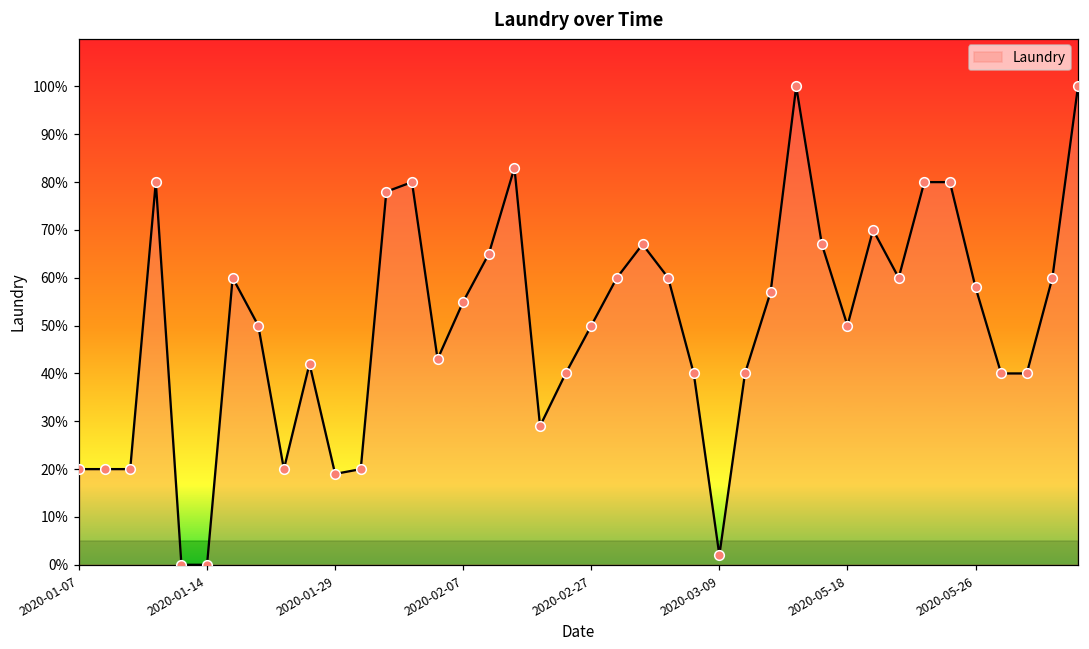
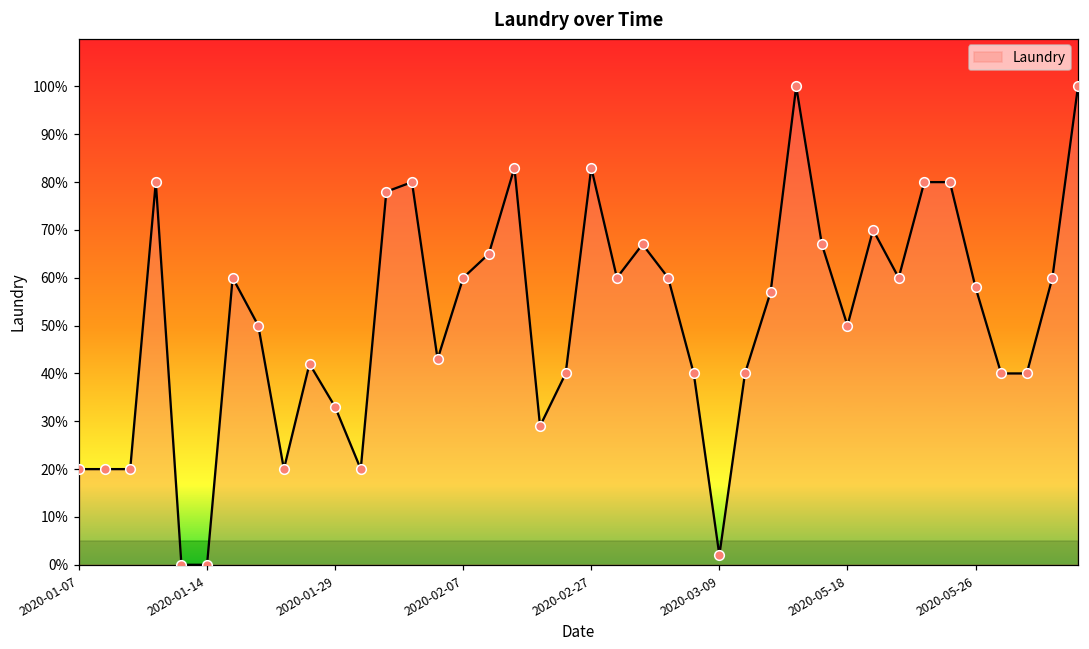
2020-01-29: 19% -> 33%
2020-02-07: 55% -> 60%
2020-02-27: 50% -> 83%
